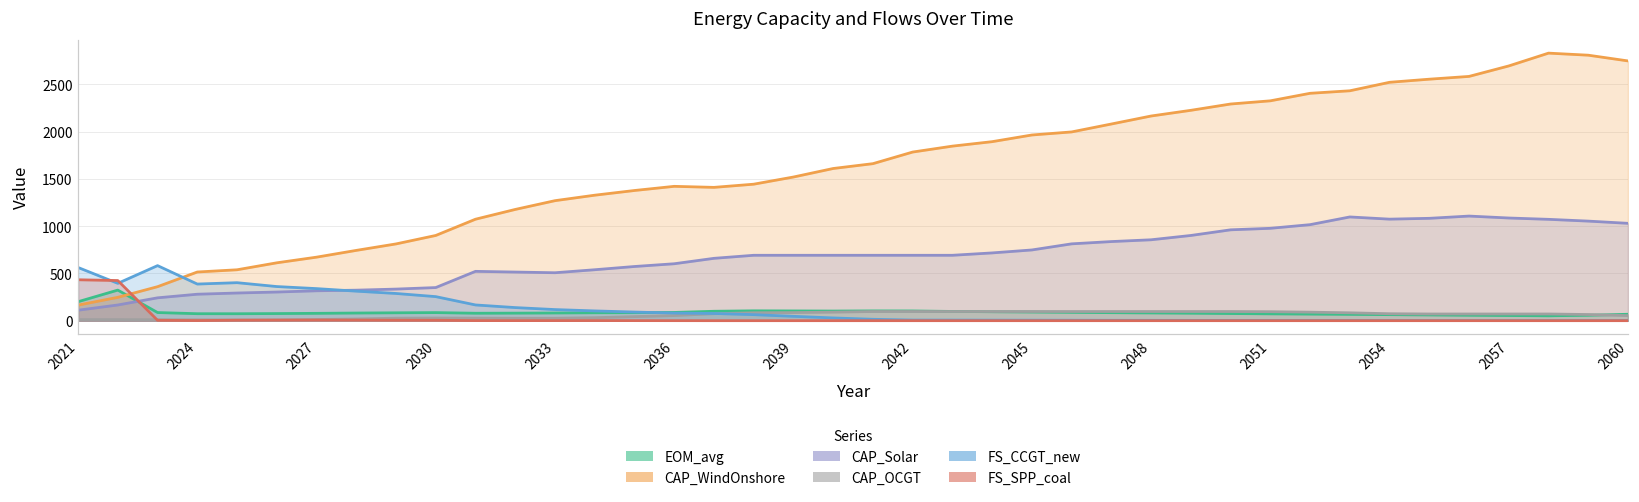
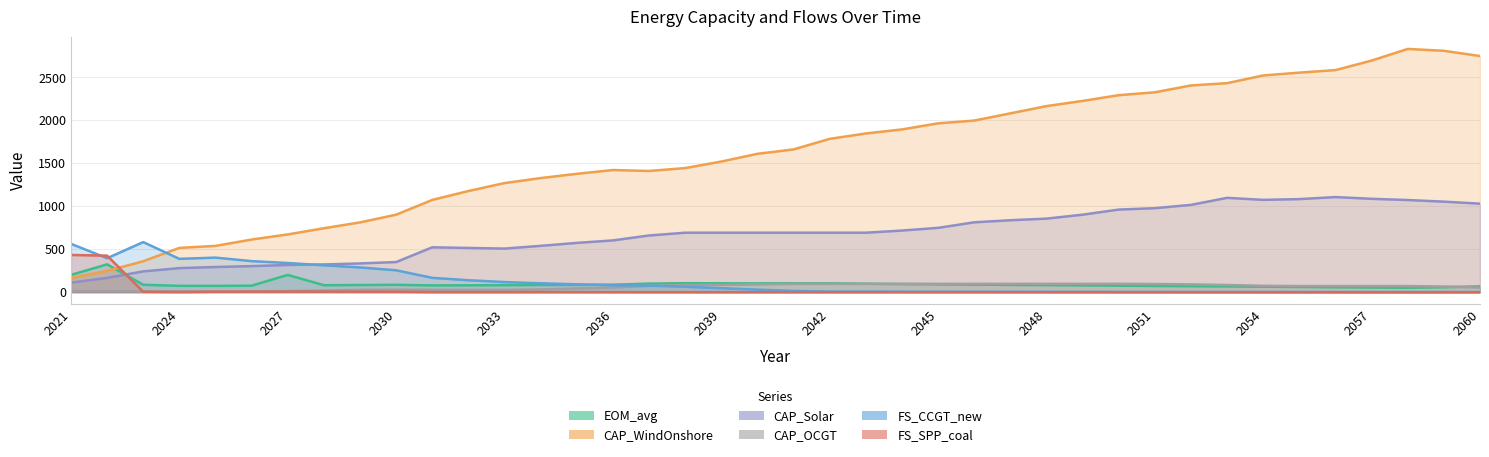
EOM_avg, 2027: 100 -> 200
